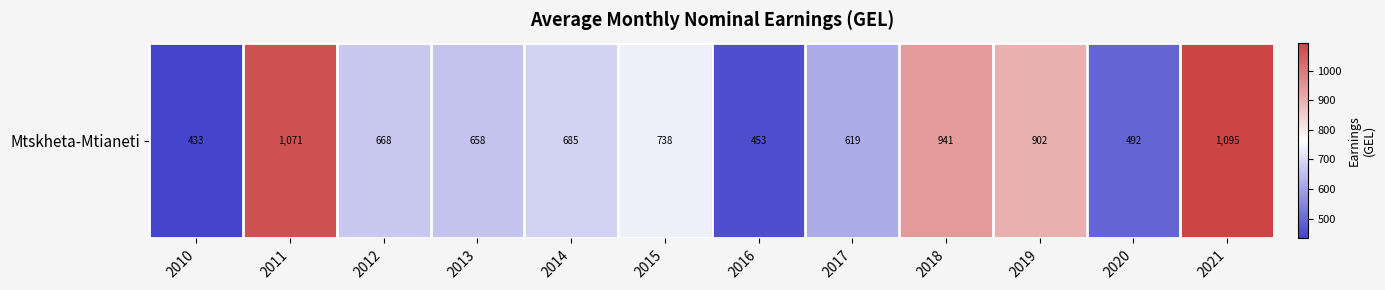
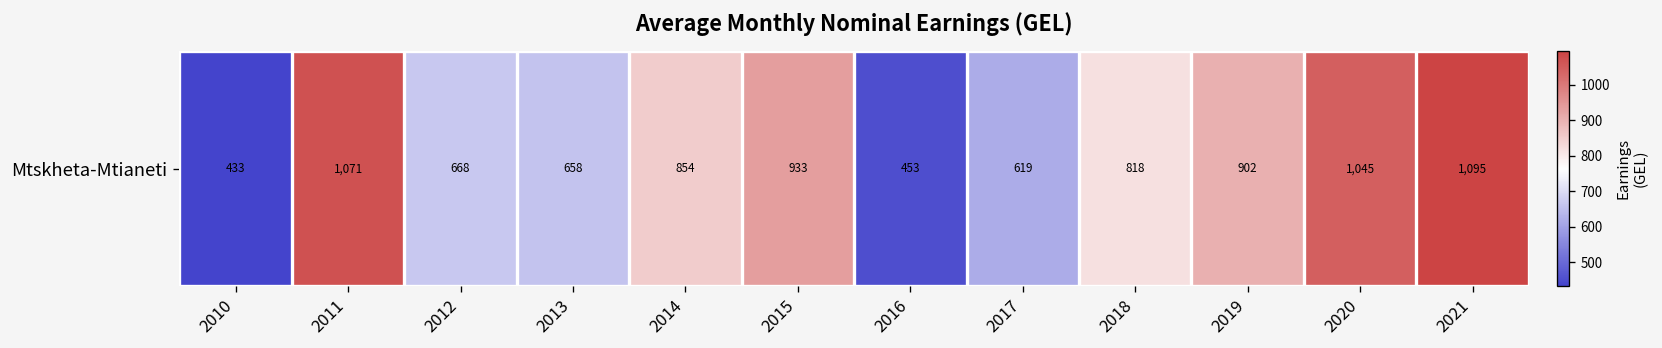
Mtskheta-Mtianeti, 2014: 685 -> 854
Mtskheta-Mtianeti, 2015: 738 -> 933
Mtskheta-Mtianeti, 2018: 941 -> 818
Mtskheta-Mtianeti, 2020: 492 -> 1,045
